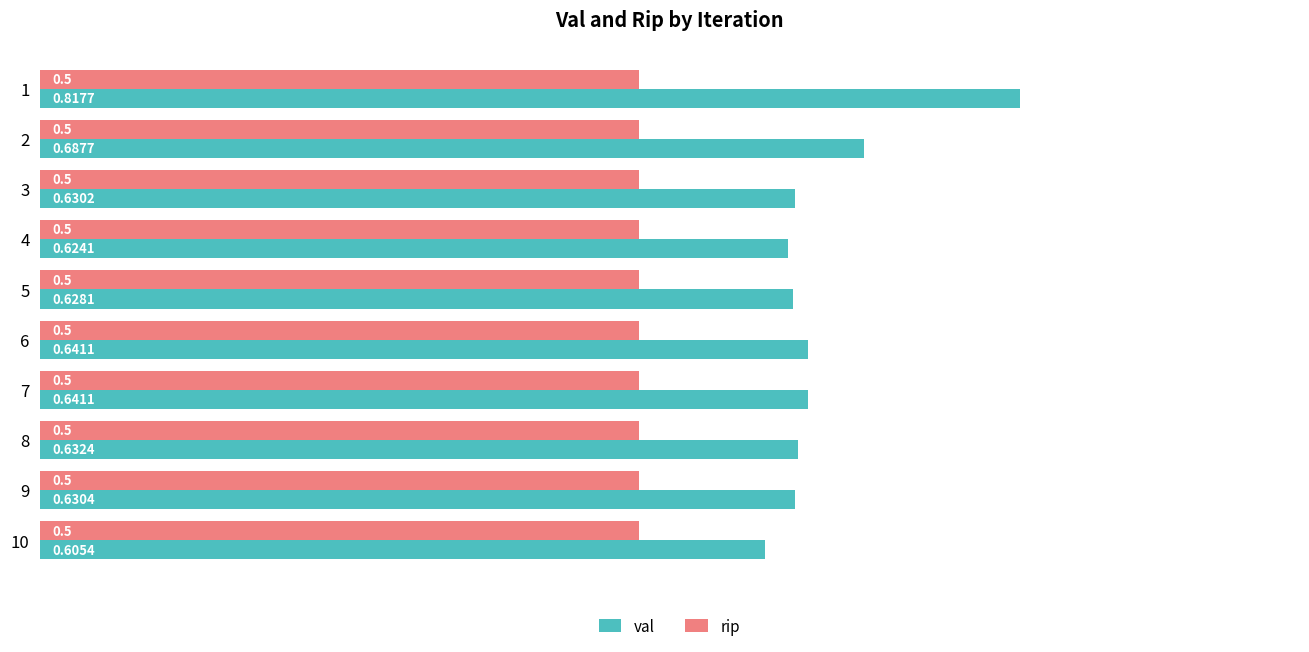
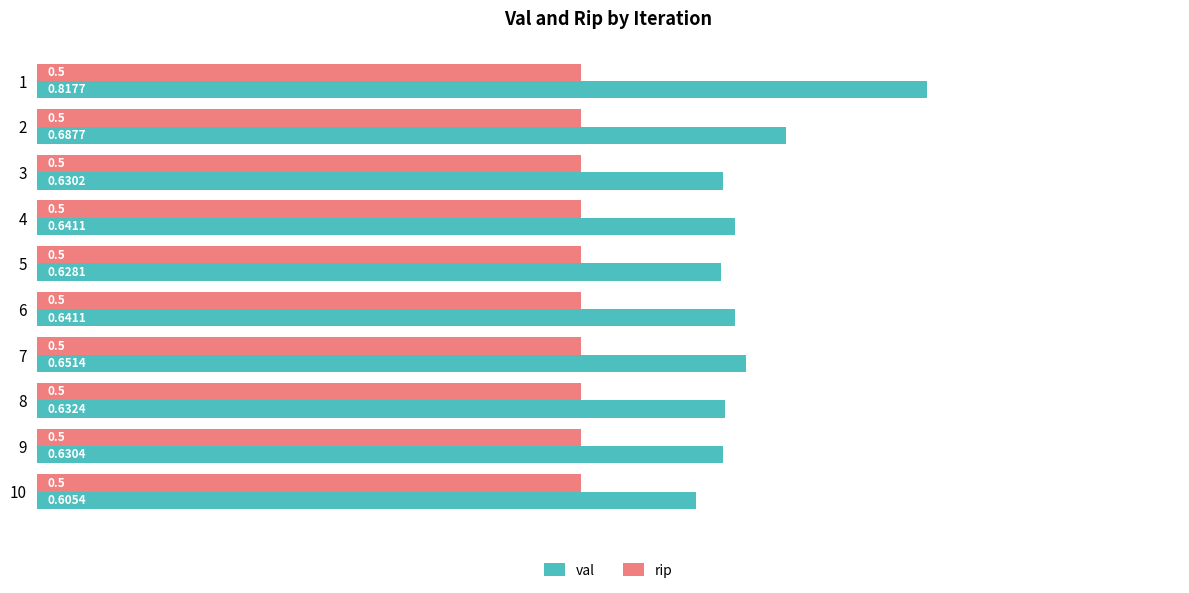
val, 4: 0.6241 -> 0.6411
val, 7: 0.6411 -> 0.6514
